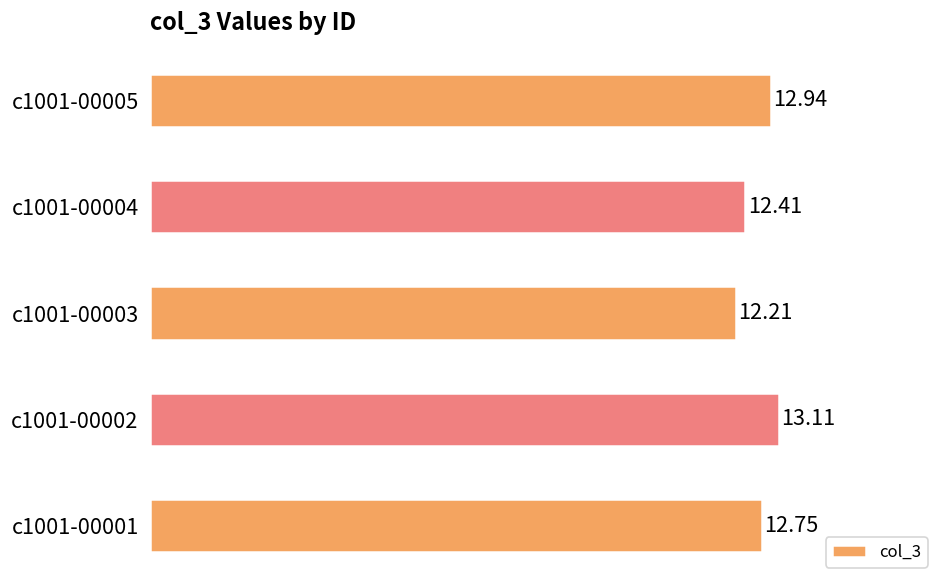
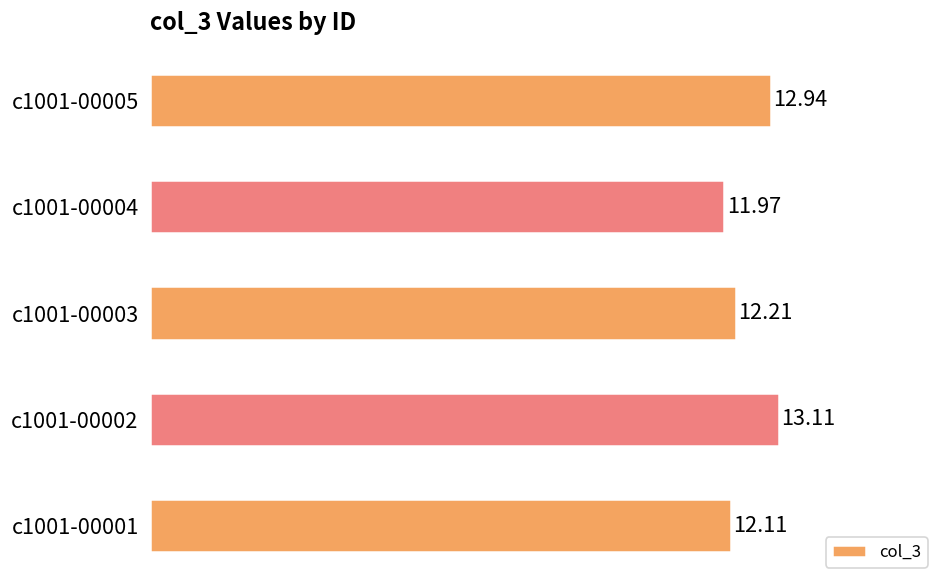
c1001-00004: 12.41 -> 11.97
c1001-00001: 12.75 -> 12.11
